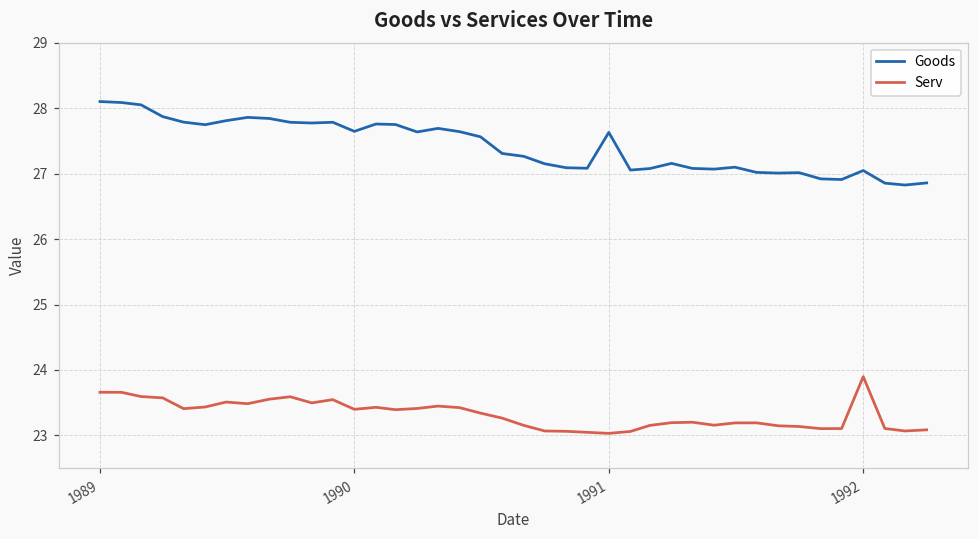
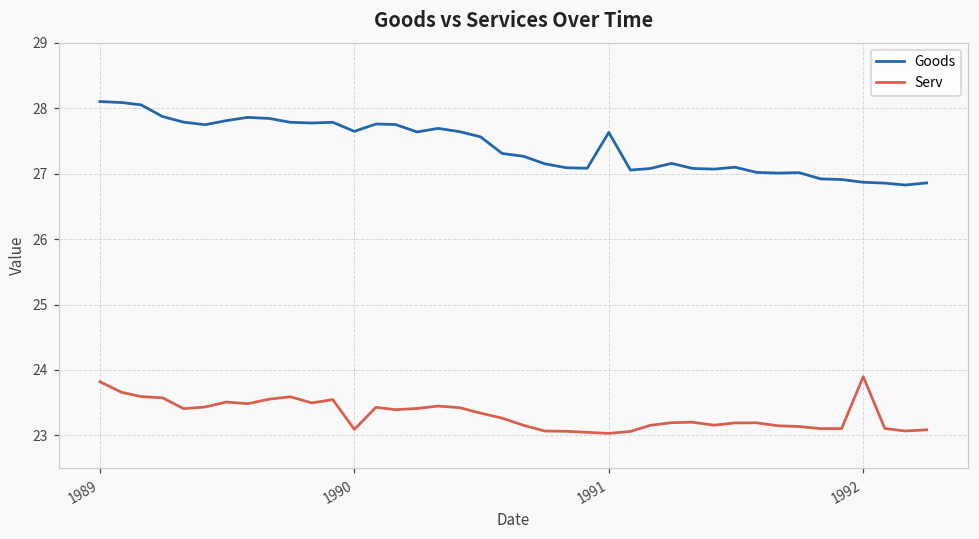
Serv, 1989: 23.7 -> 23.8
Serv, 1990: 23.4 -> 23.1
Goods, 1992: 27.0 -> 26.9
